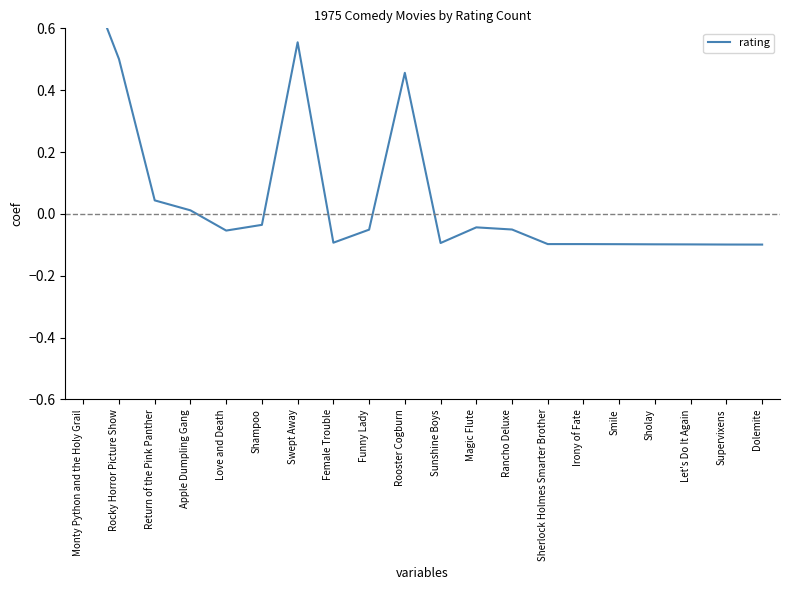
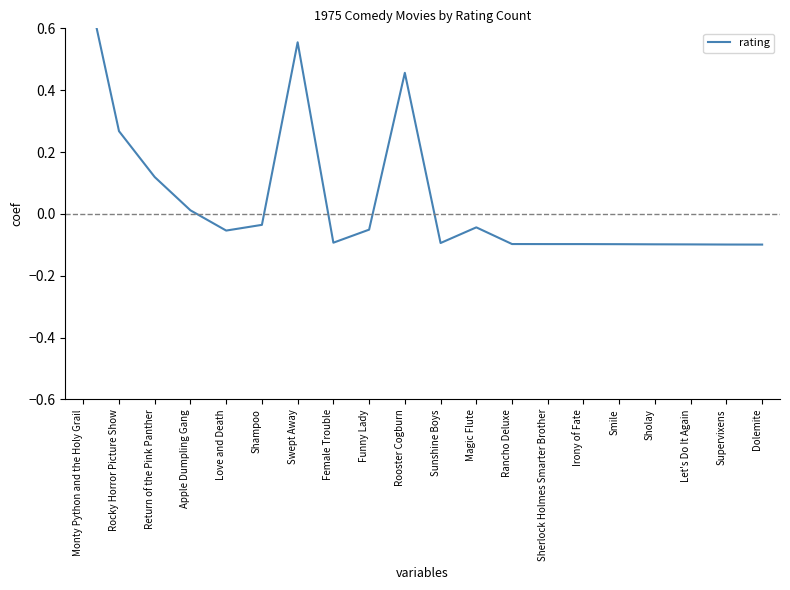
Rocky Horror Picture Show: 0.50 -> 0.27
Return of the Pink Panther: 0.04 -> 0.12
Rancho Deluxe: -0.05 -> -0.10
